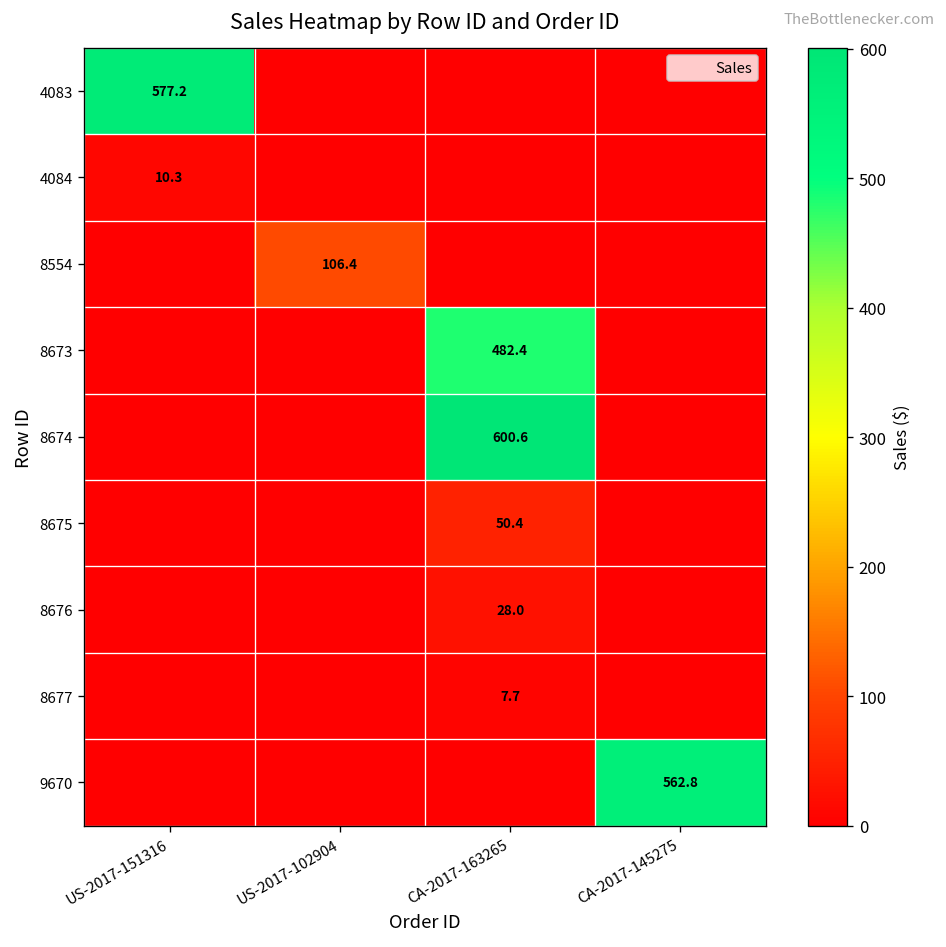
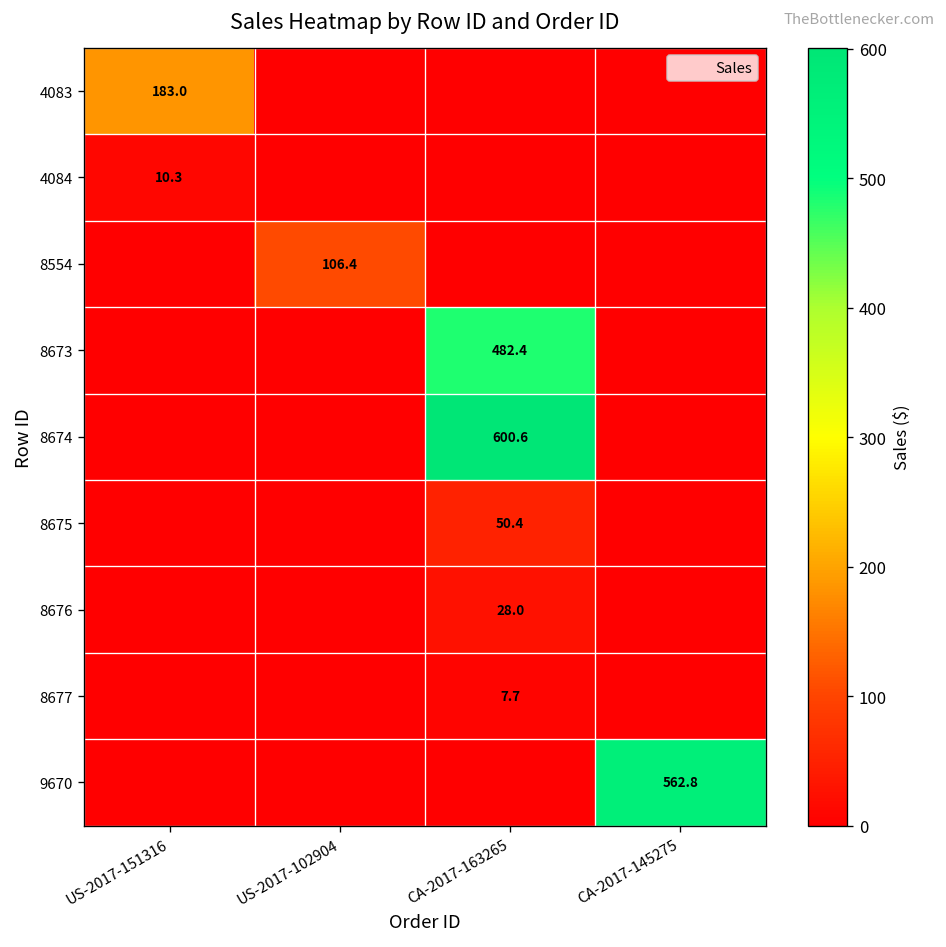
4083, US-2017-151316: 577.2 -> 183.0
